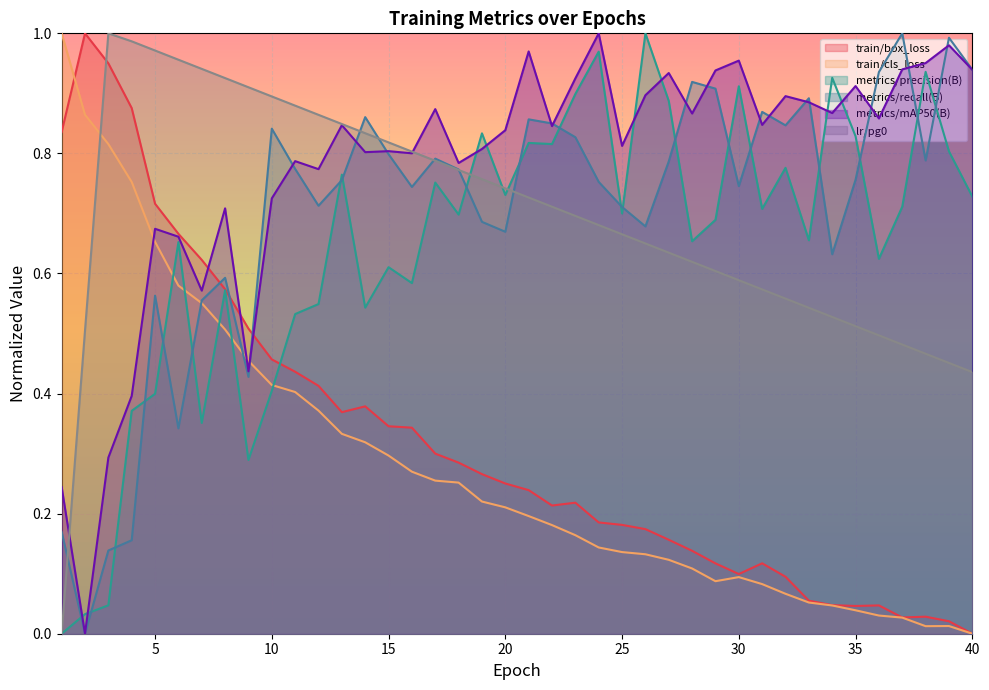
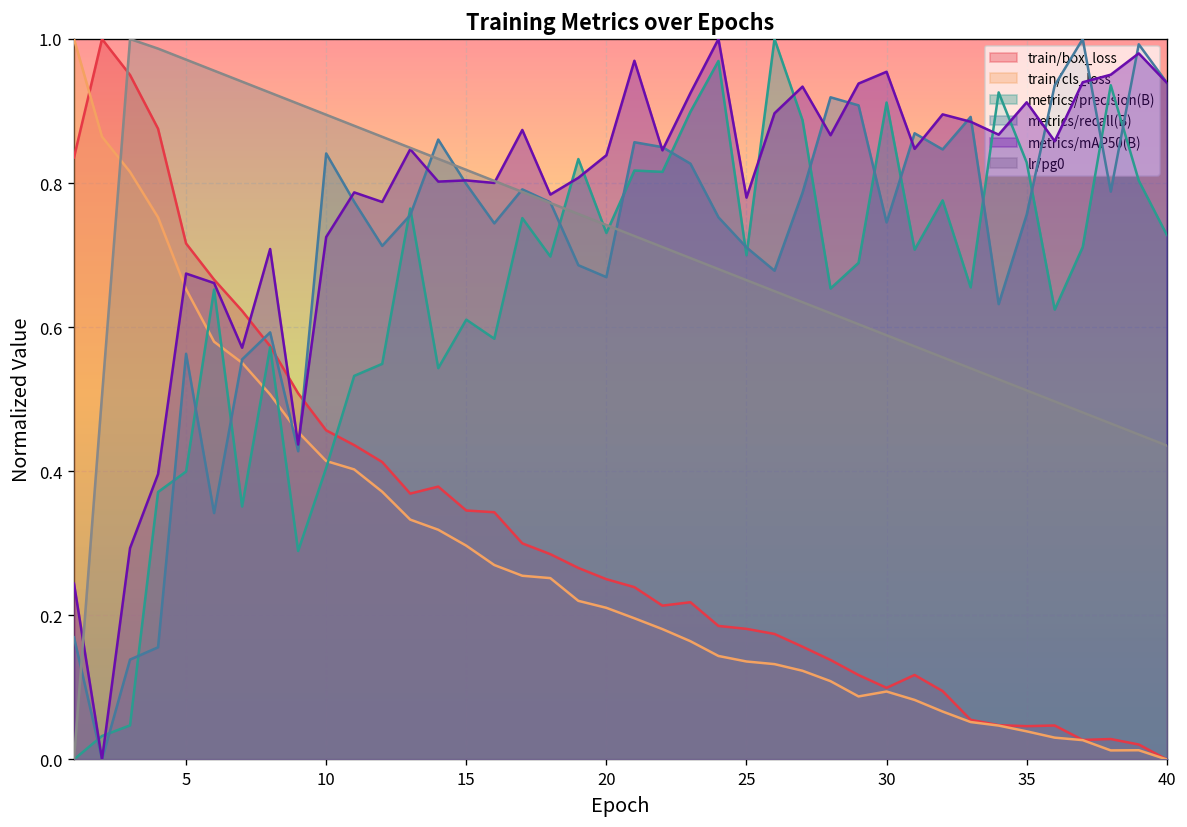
metrics/mAP50(B), 25: 0.81 -> 0.78
